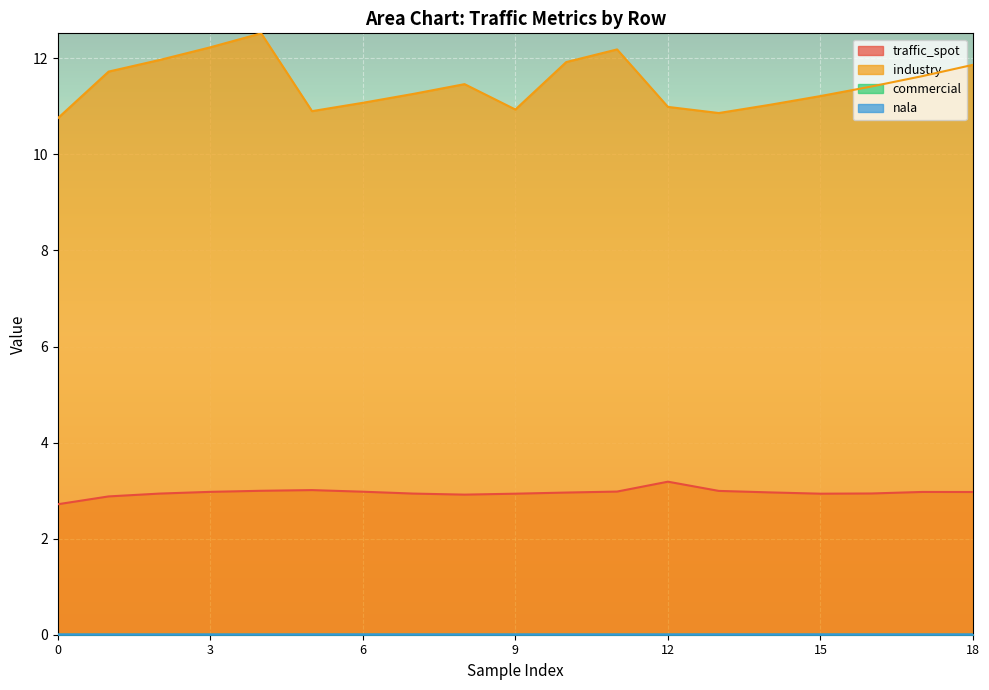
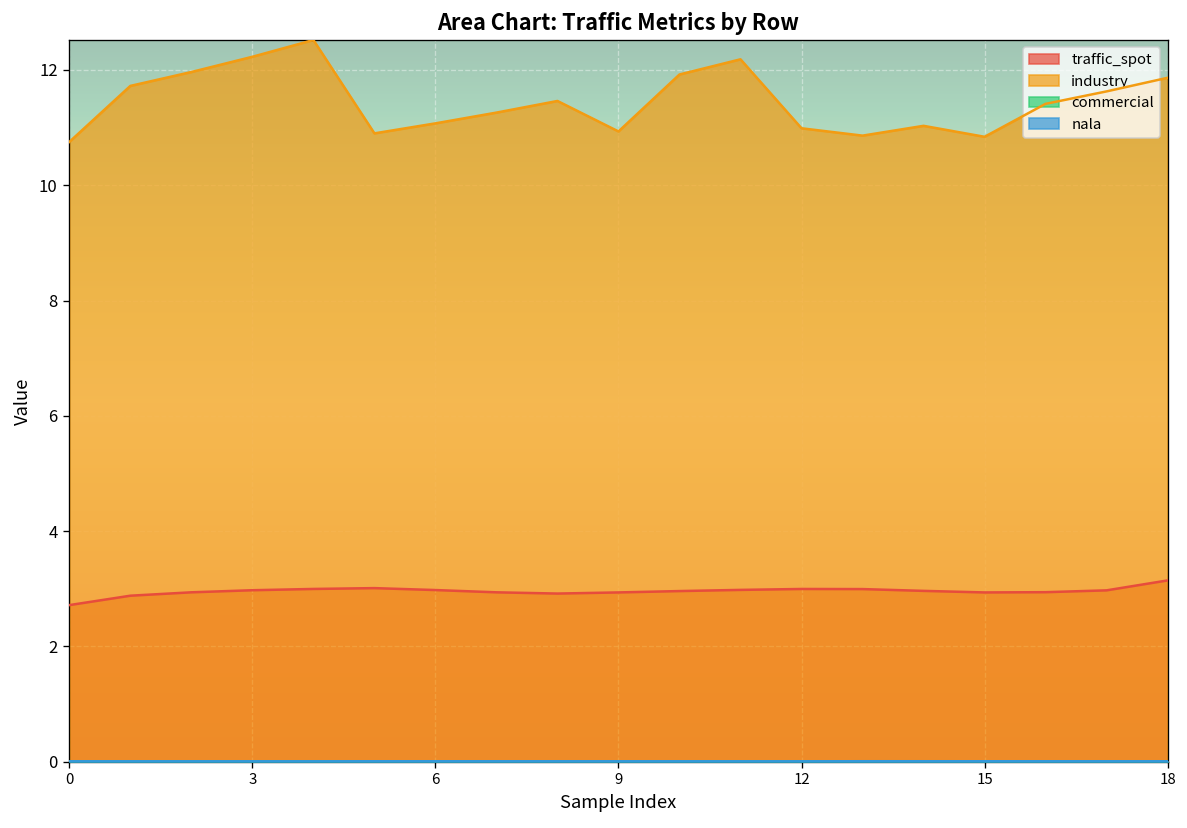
traffic_spot, 12: 3.2 -> 3.0
industry, 15: 11.2 -> 10.8
traffic_spot, 18: 3.0 -> 3.1
